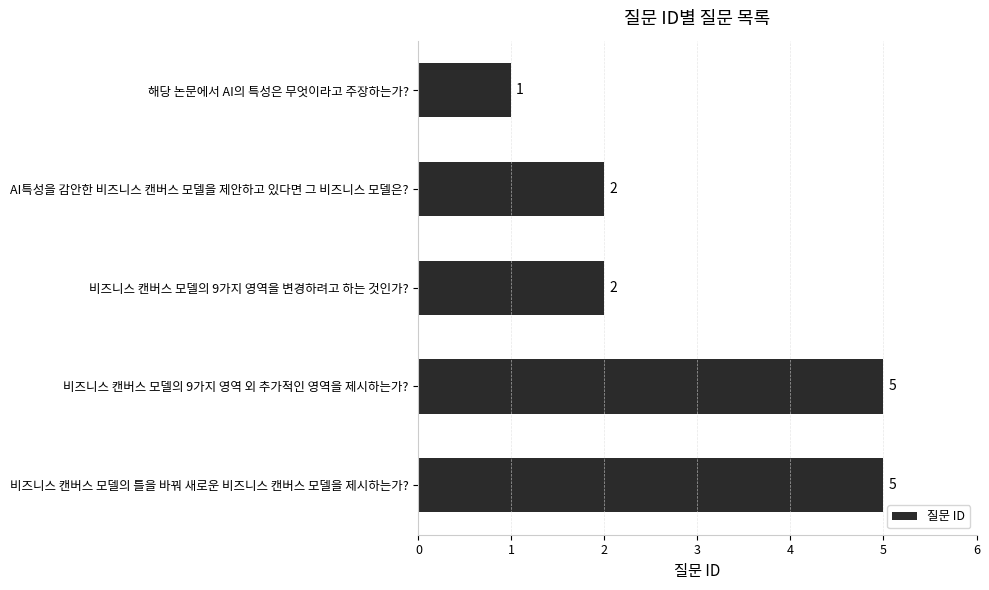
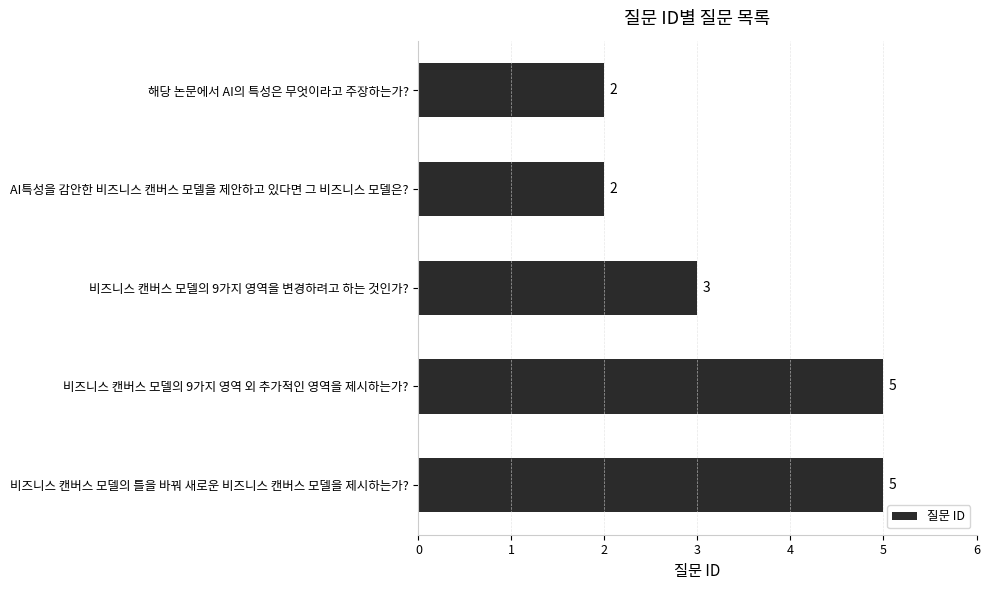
해당 논문에서 AI의 특성은 무엇이라고 주장하는가?: 1 -> 2
비즈니스 캔버스 모델의 9가지 영역을 변경하려고 하는 것인가?: 2 -> 3
